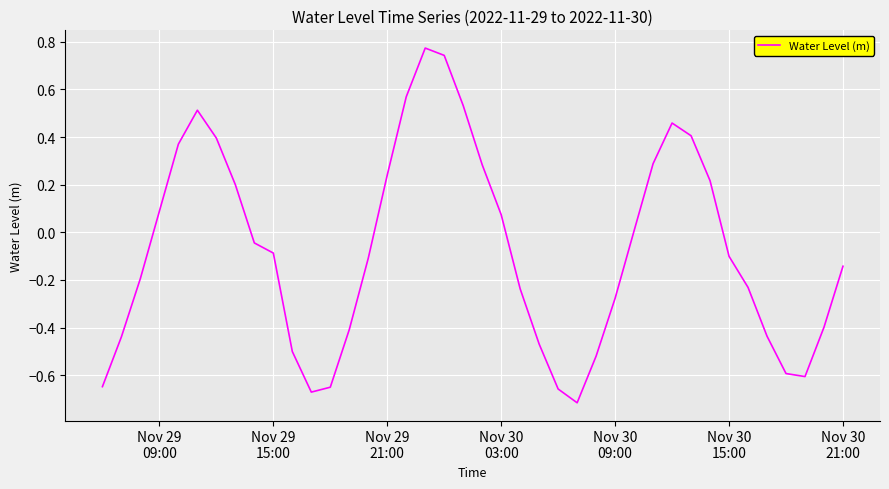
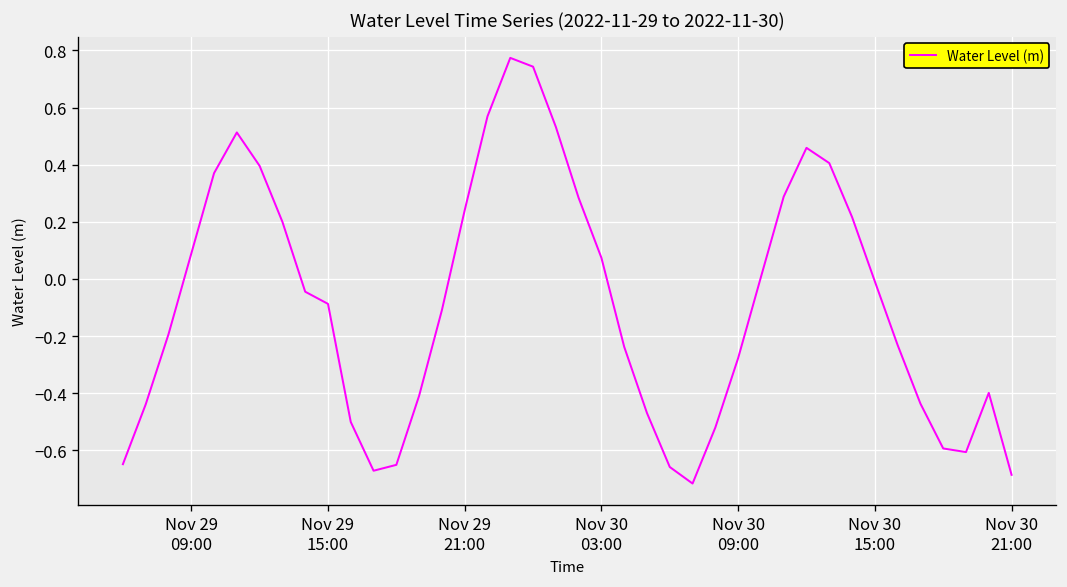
Nov 30 15:00: -0.10 -> -0.01
Nov 30 21:00: -0.14 -> -0.69
